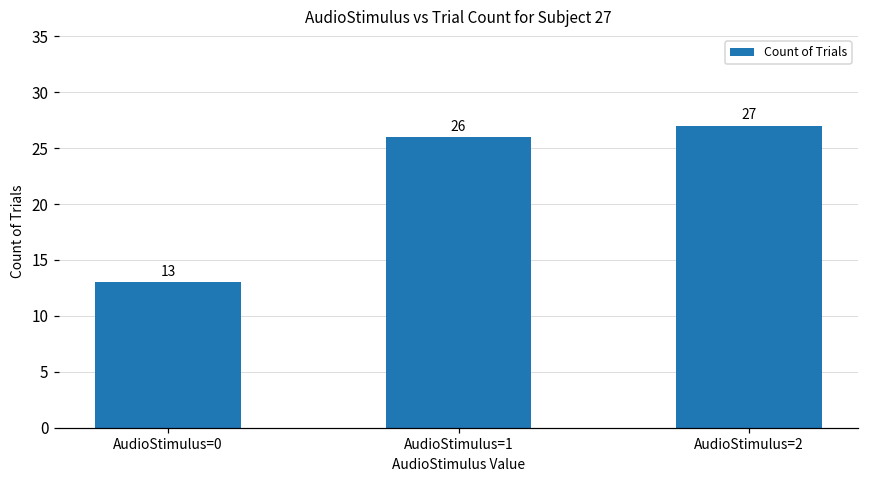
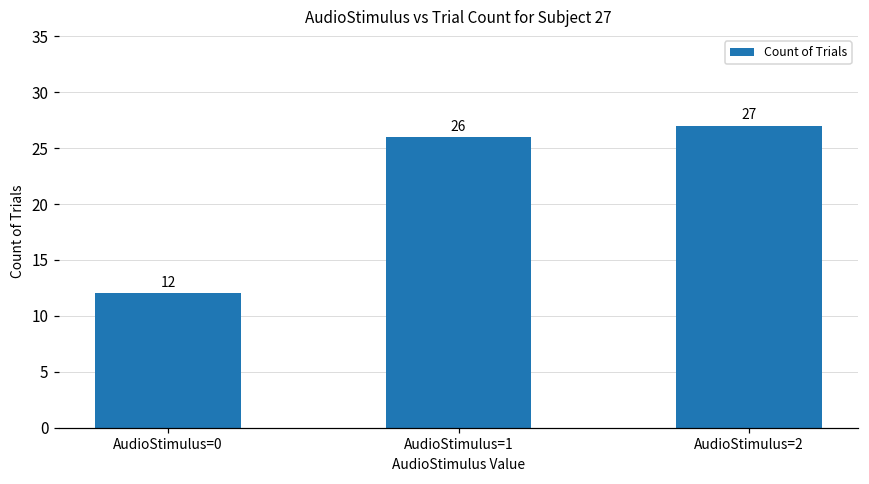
AudioStimulus=0: 13 -> 12
